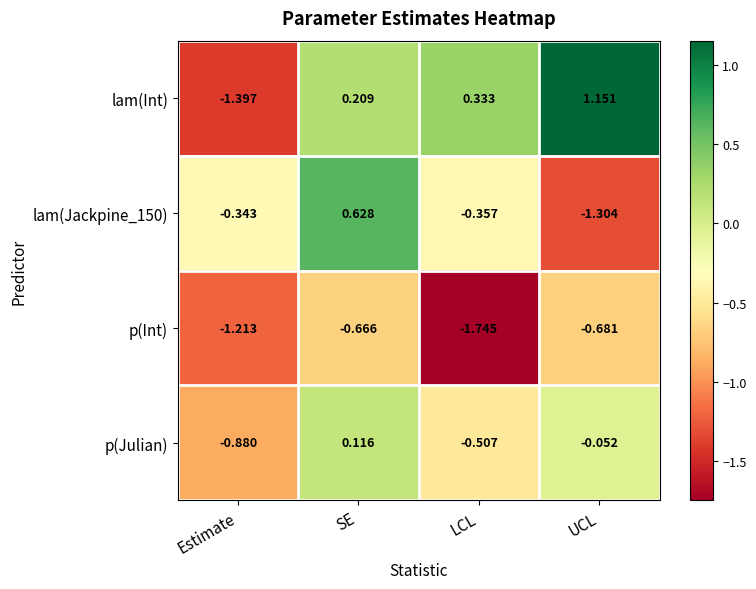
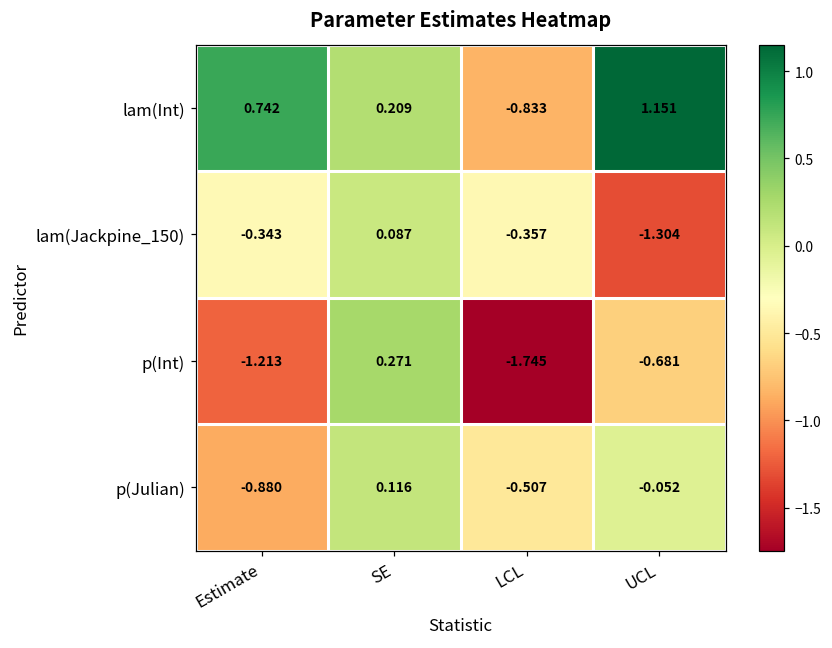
lam(Int), Estimate: -1.397 -> 0.742
lam(Int), LCL: 0.333 -> -0.833
lam(Jackpine_150), SE: 0.628 -> 0.087
p(Int), SE: -0.666 -> 0.271
